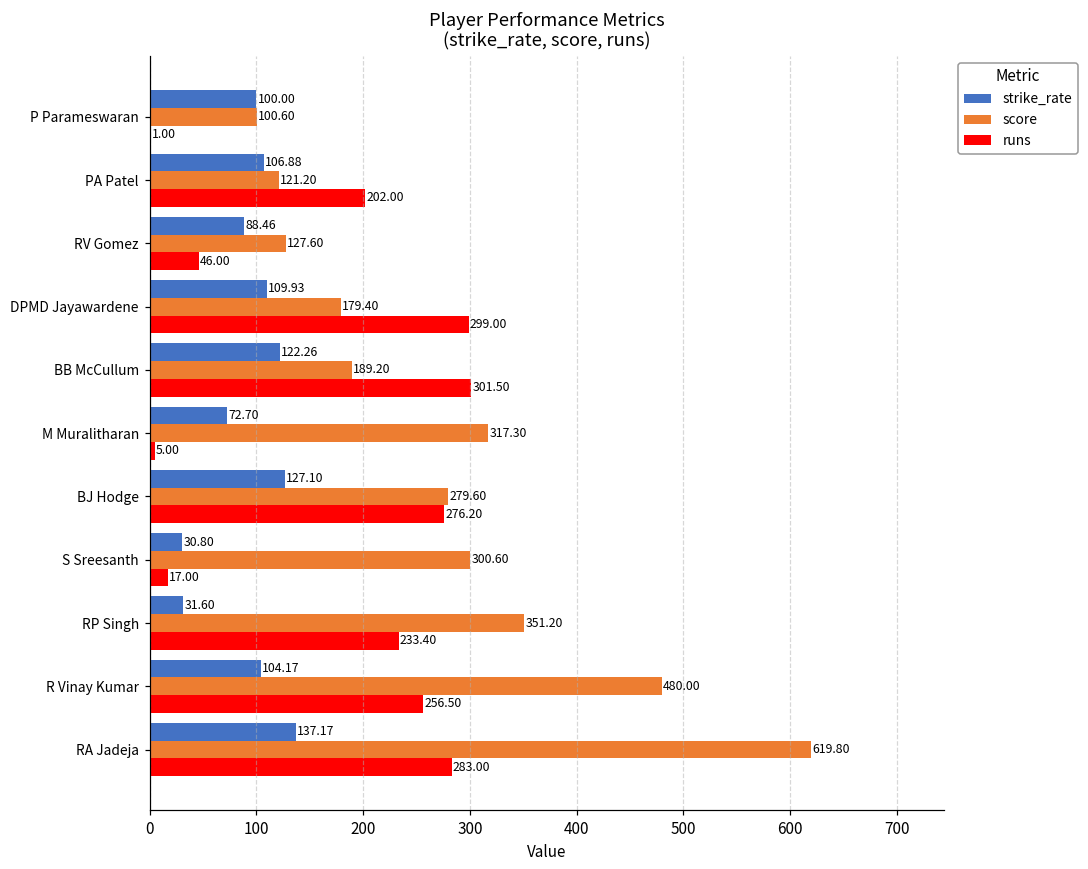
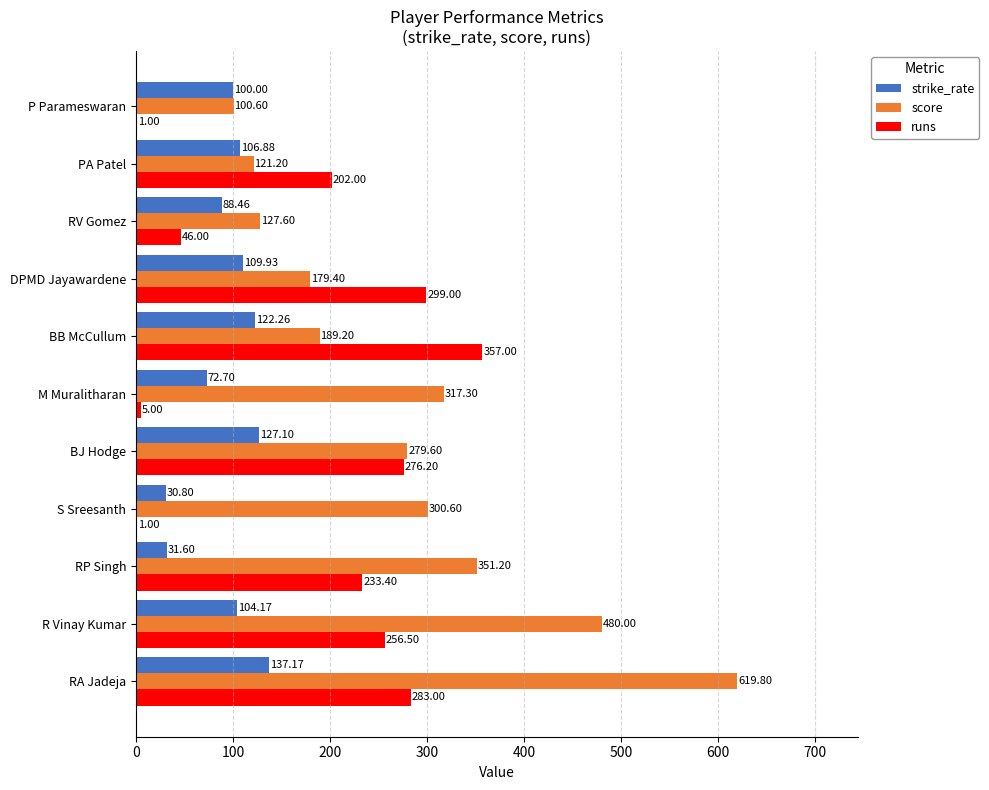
runs, BB McCullum: 301.50 -> 357.00
runs, S Sreesanth: 17.00 -> 1.00
